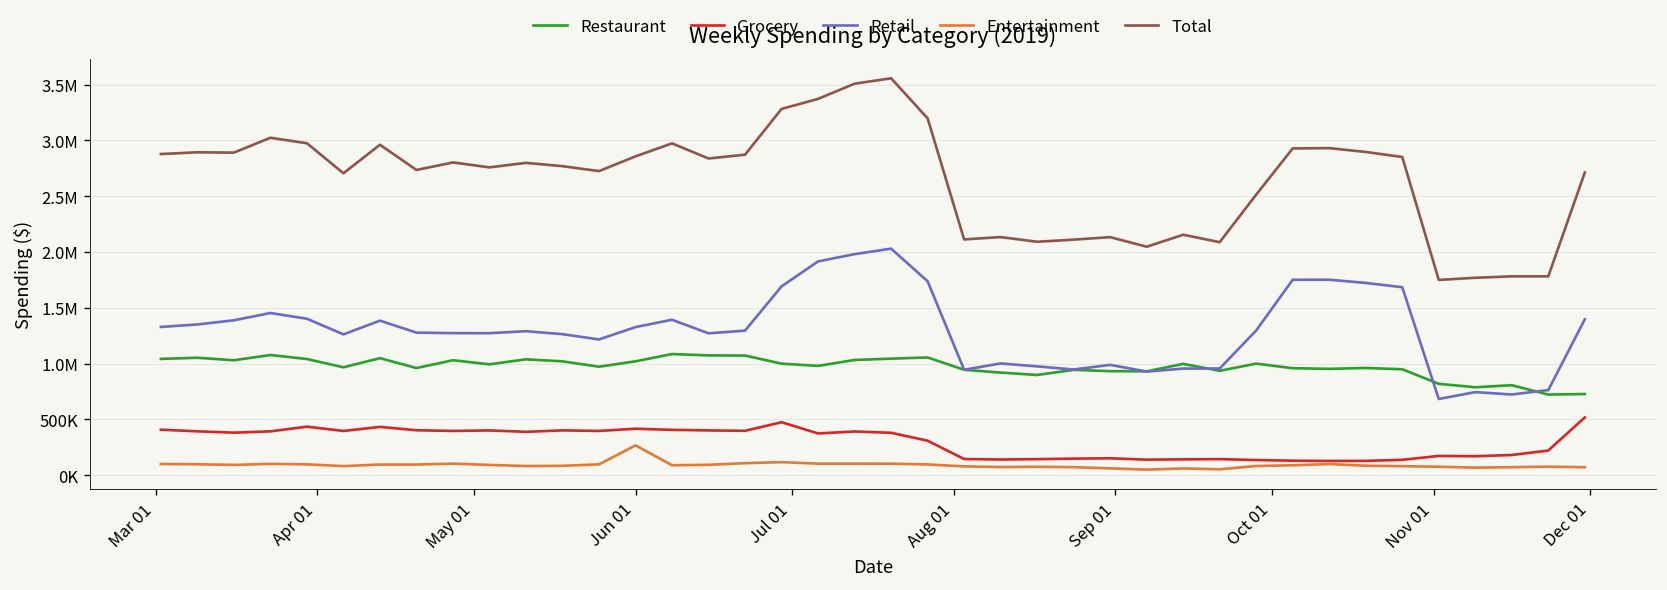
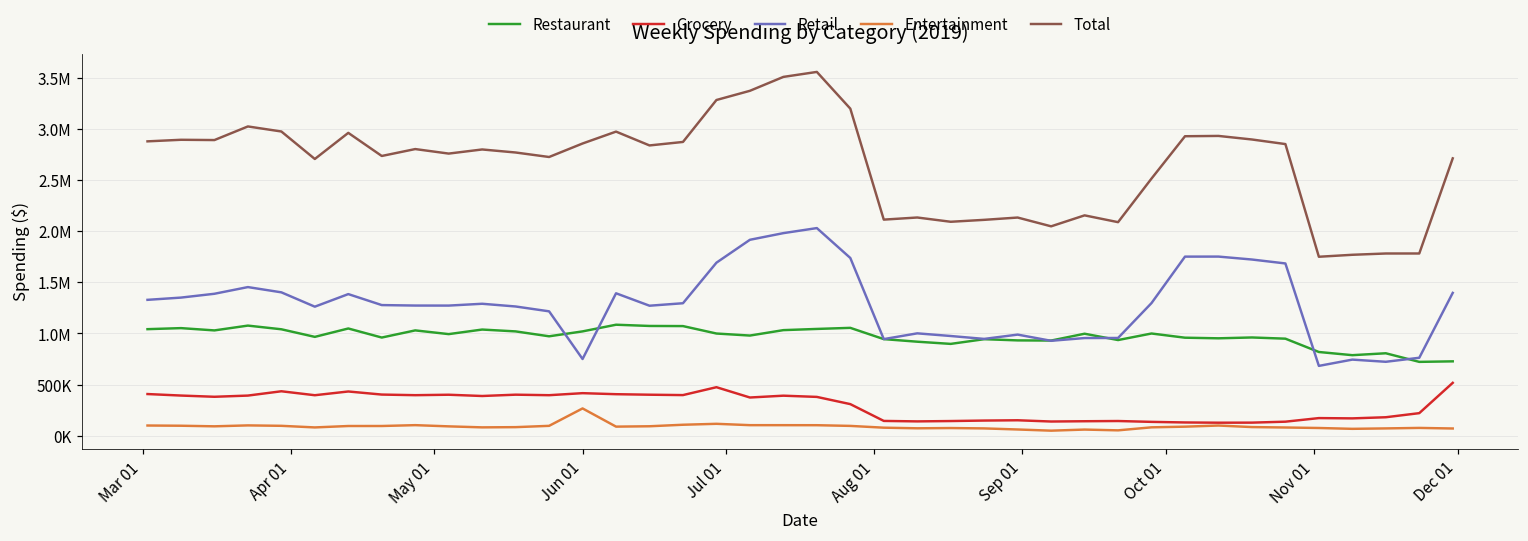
Retail, Jun 01: 1300000 -> 700000
